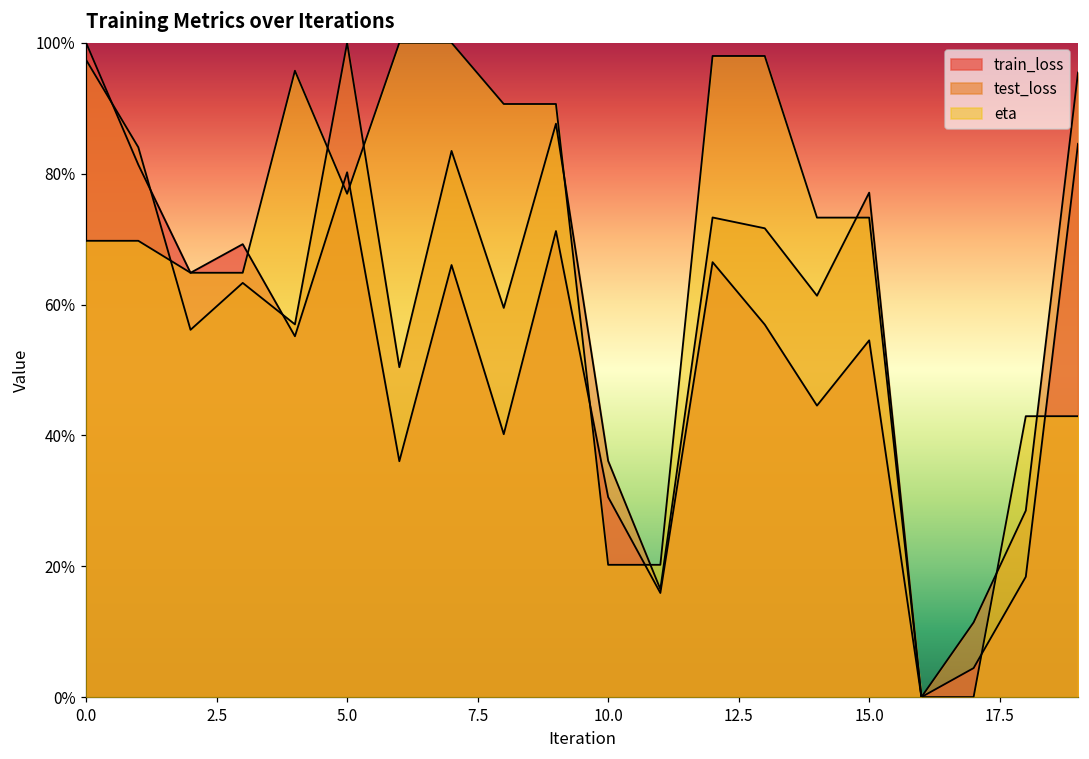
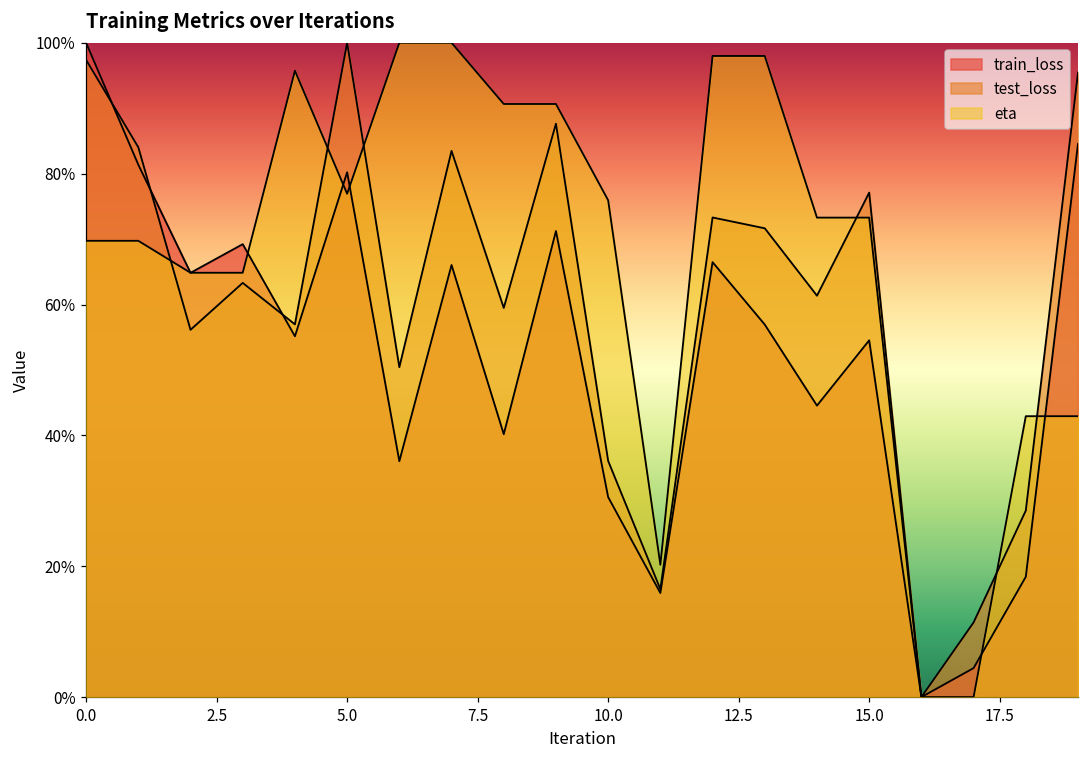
eta, 10.0: 20% -> 76%
